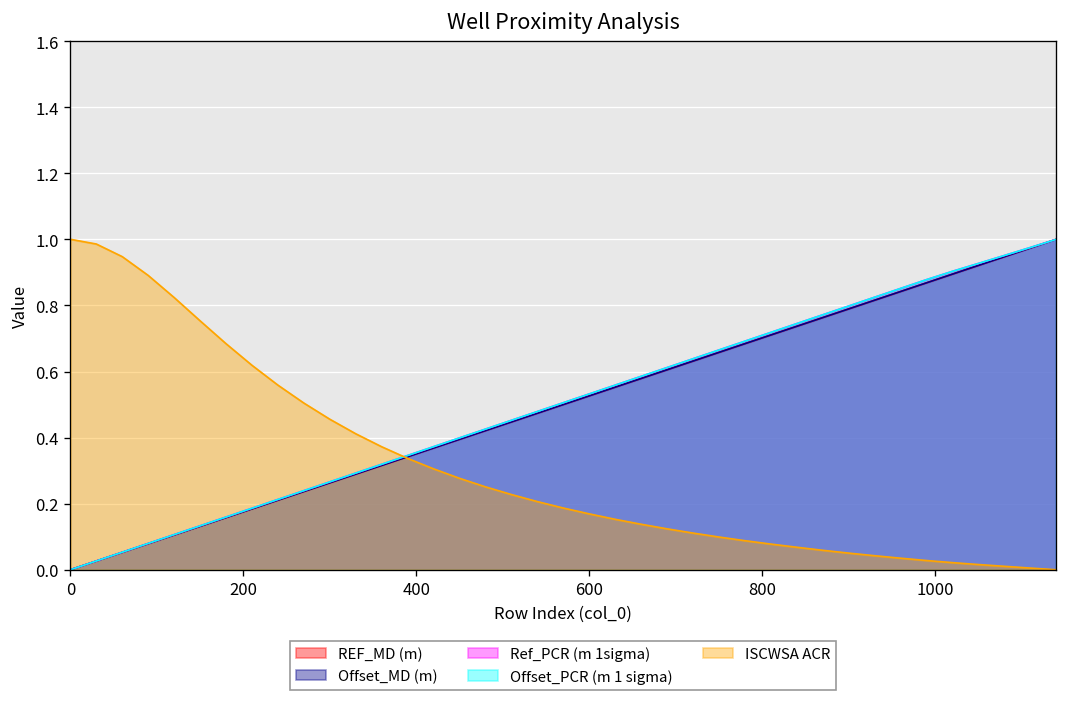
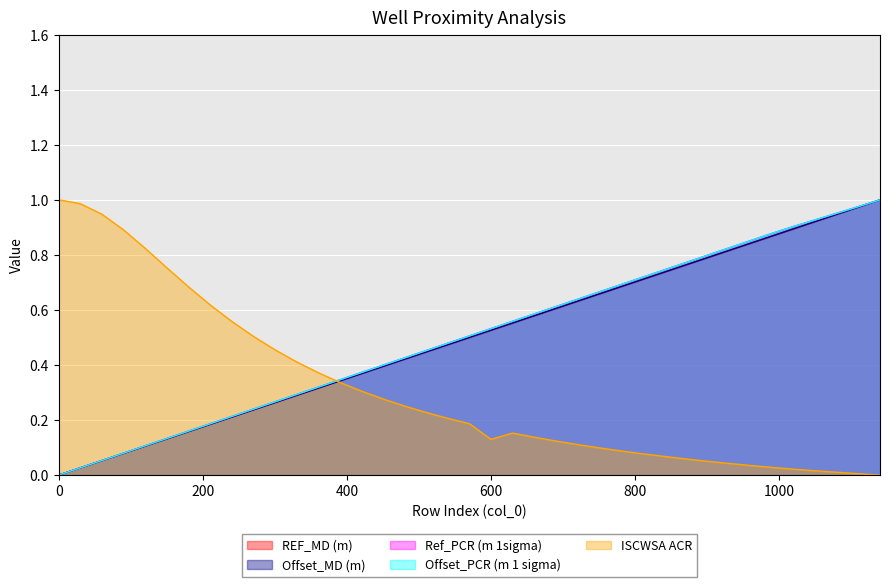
ISCWSA ACR, 600: 0.17 -> 0.13
